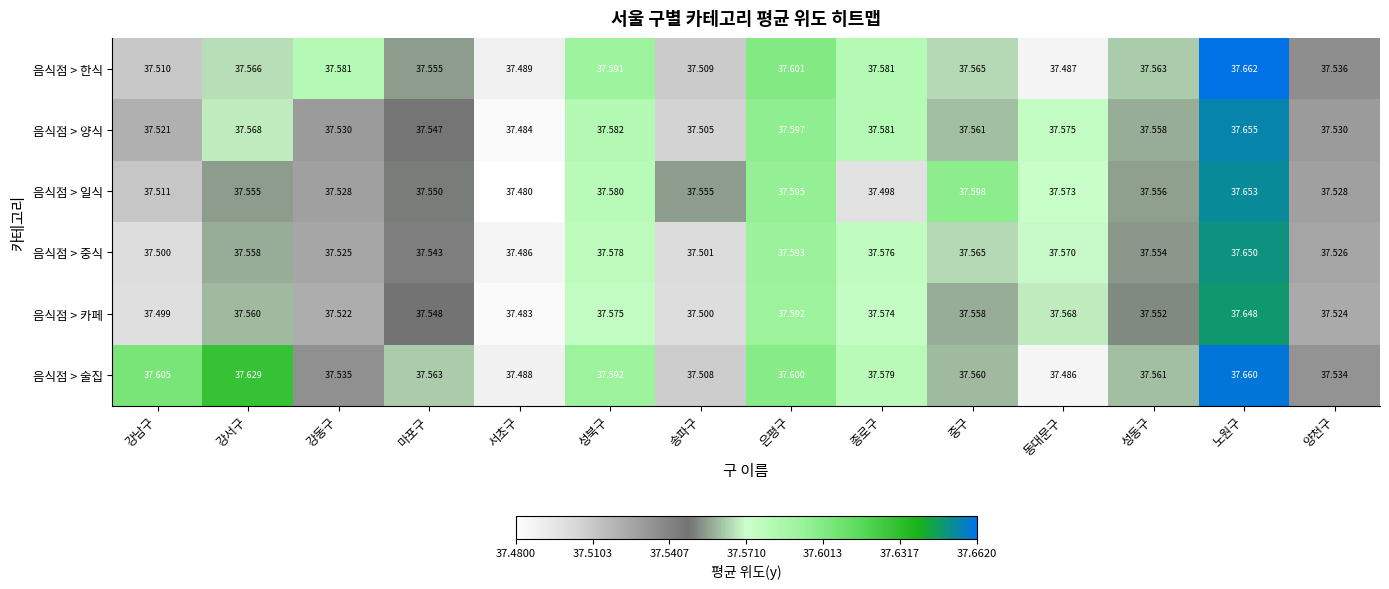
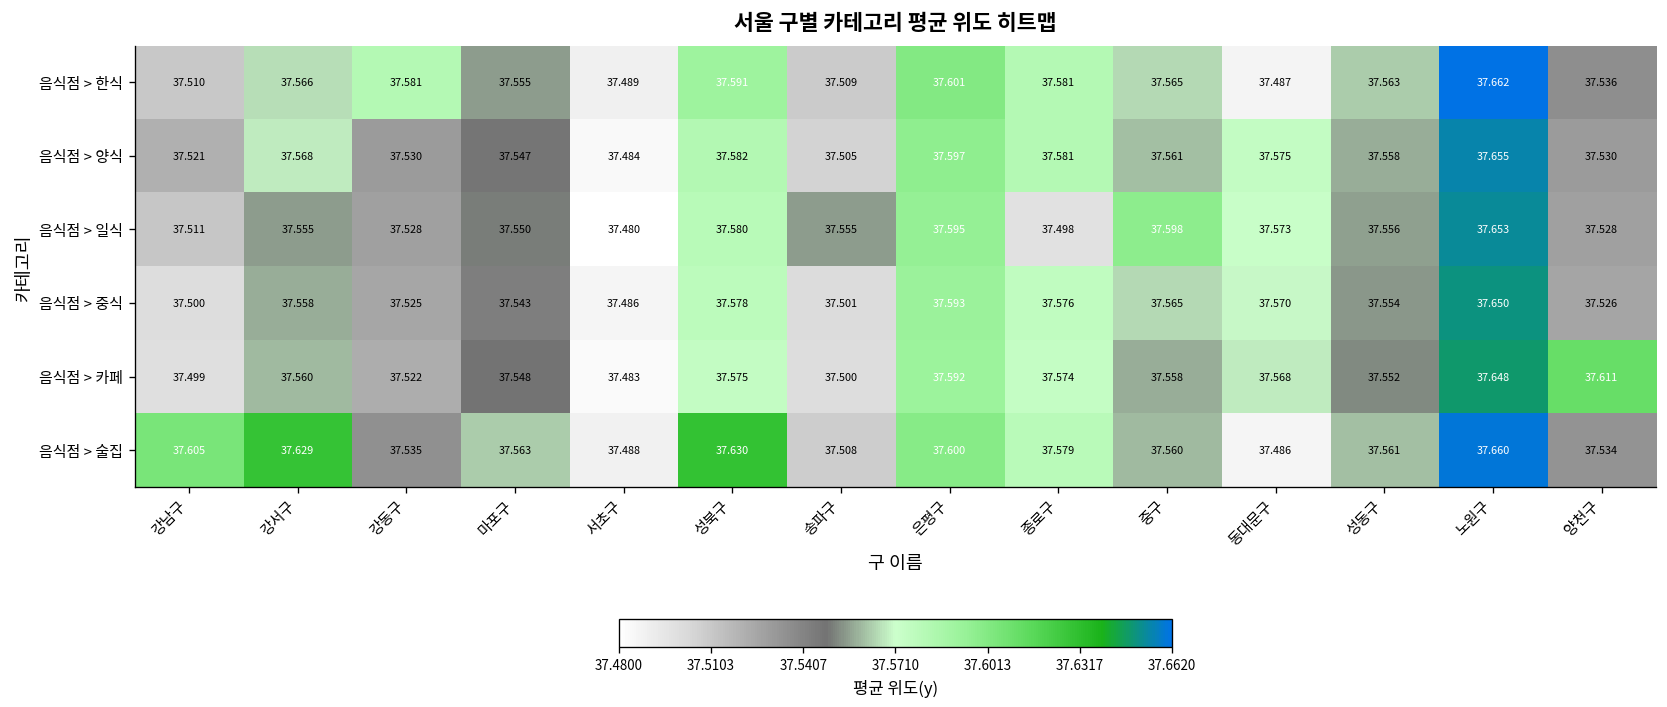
음식점 > 카페, 양천구: 37.524 -> 37.611
음식점 > 술집, 성북구: 37.592 -> 37.630
